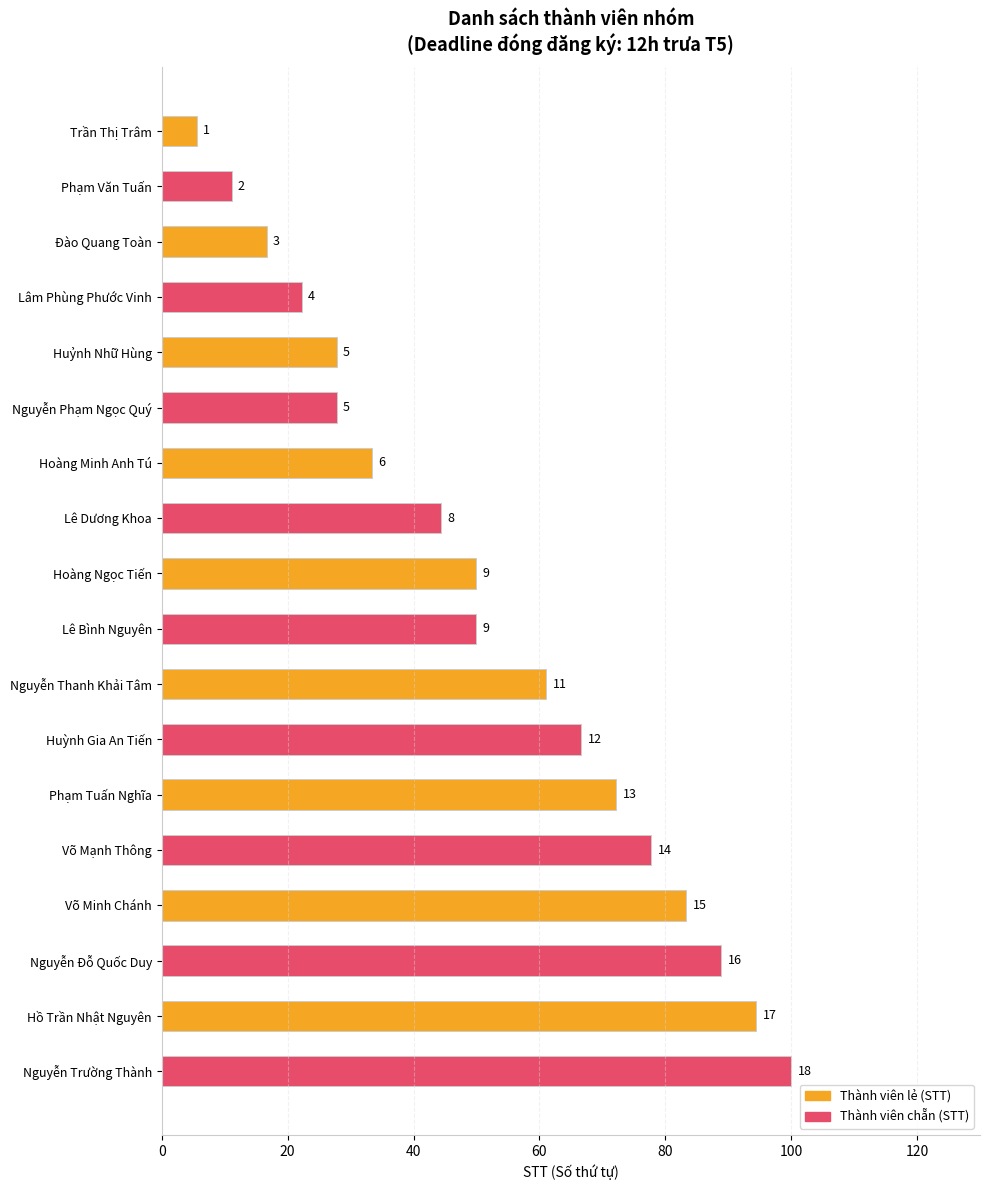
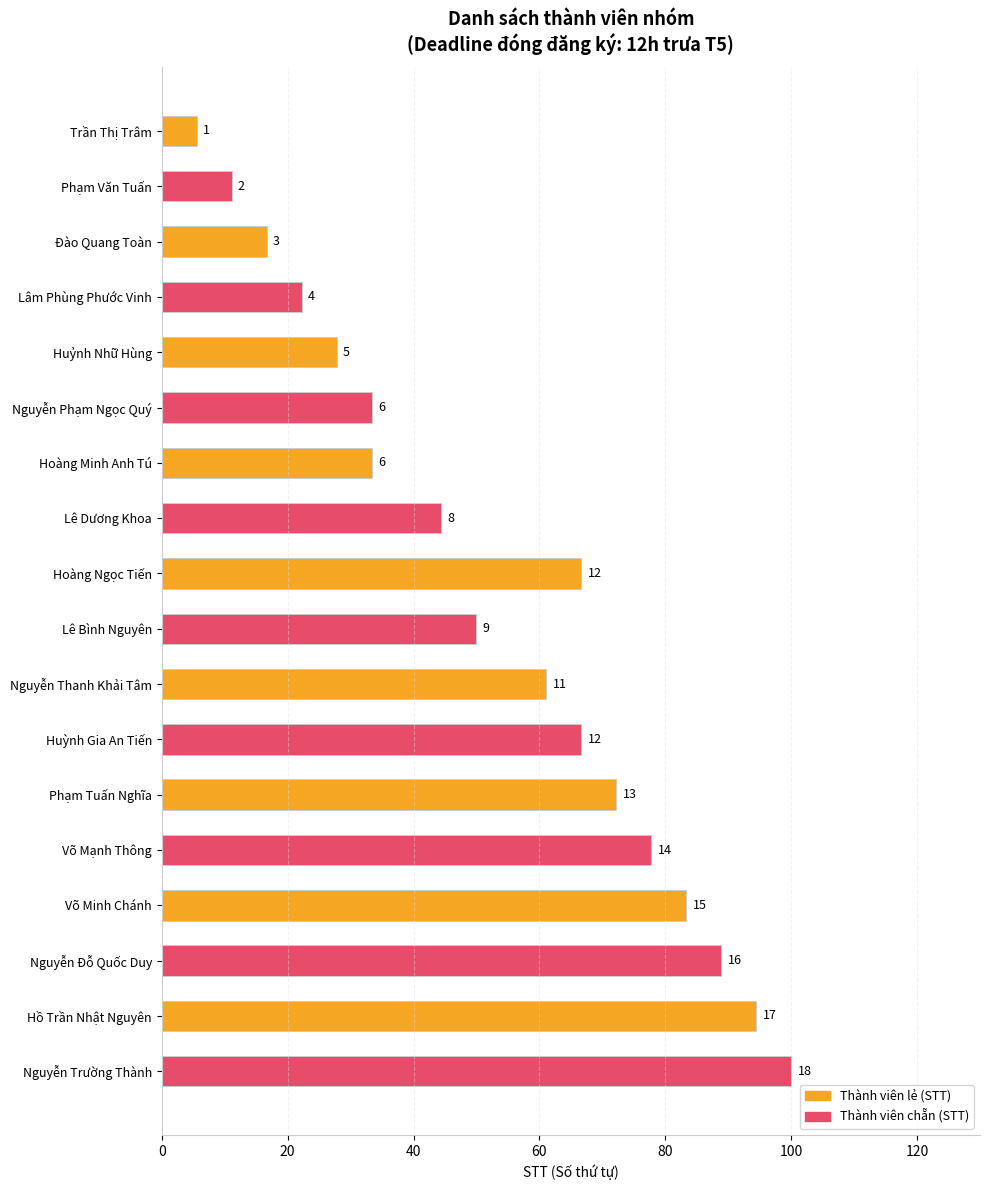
Nguyễn Phạm Ngọc Quý: 5 -> 6
Hoàng Ngọc Tiến: 9 -> 12
